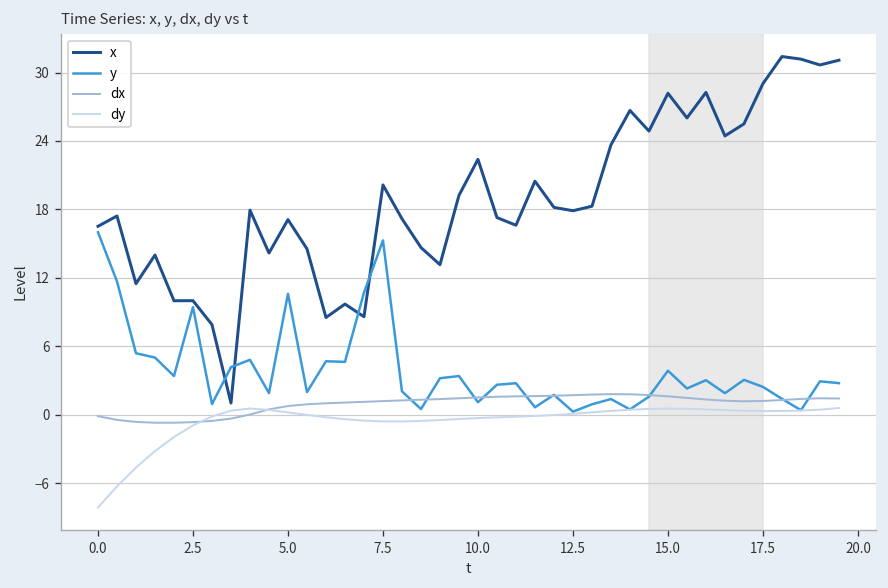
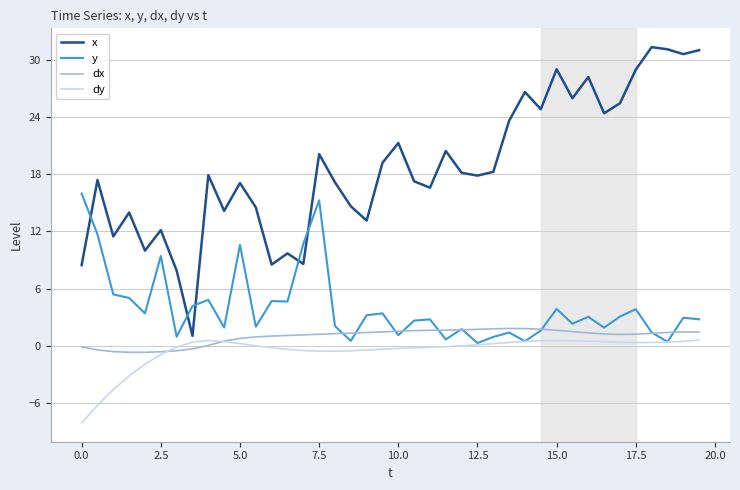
x, 0.0: 17 -> 8
x, 2.5: 10 -> 12
x, 10.0: 22 -> 21
x, 15.0: 28 -> 29
y, 17.5: 2 -> 4
